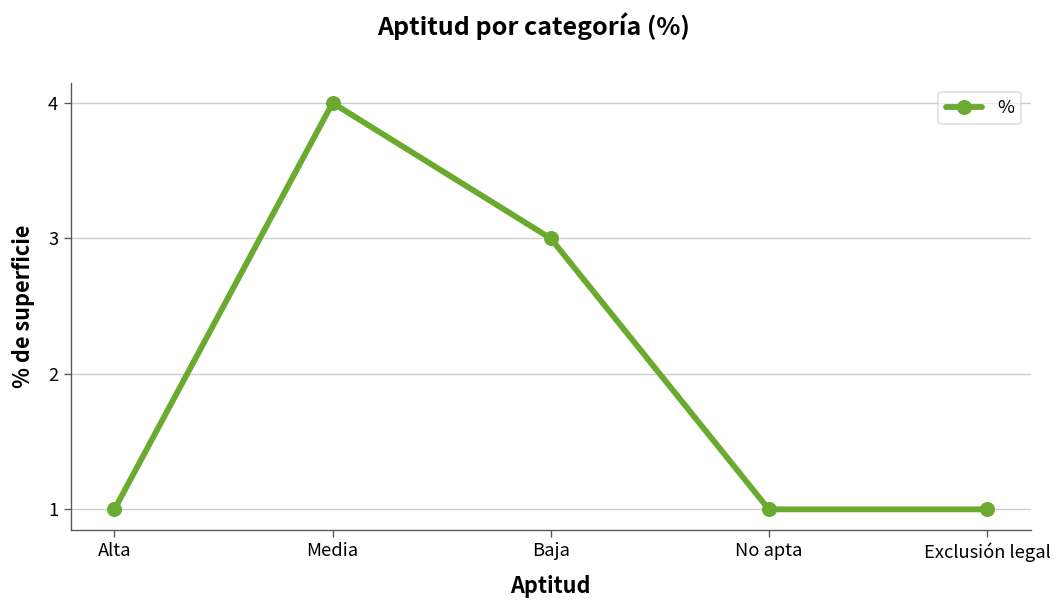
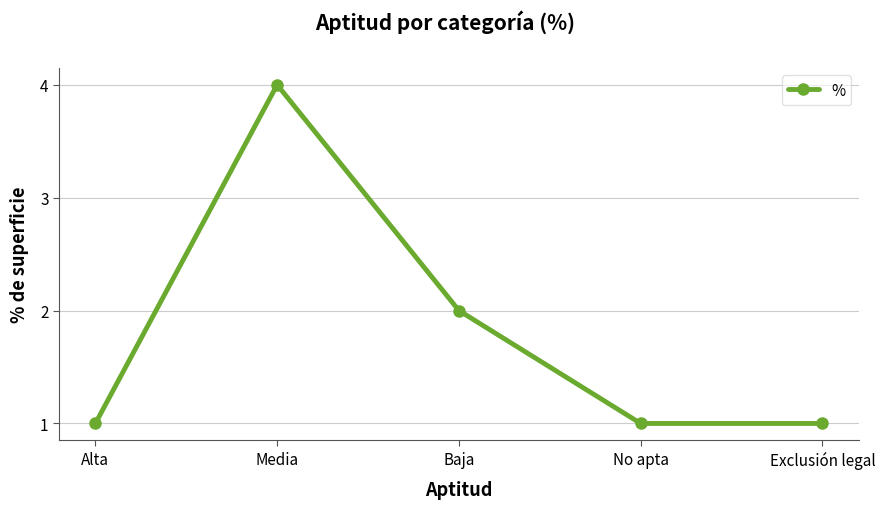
Baja: 3 -> 2
